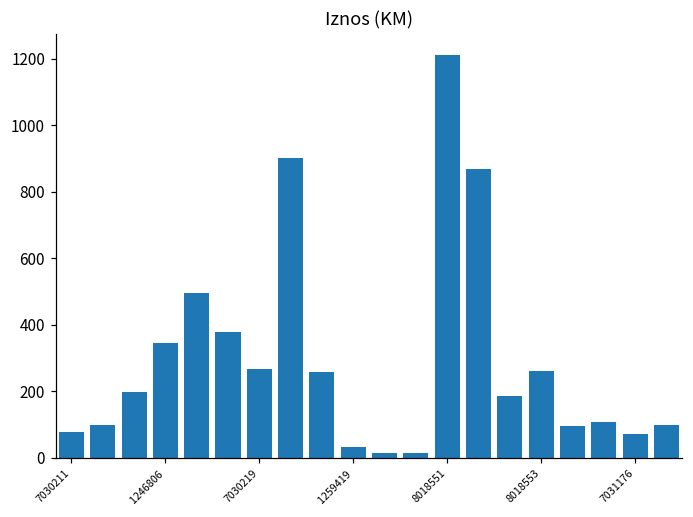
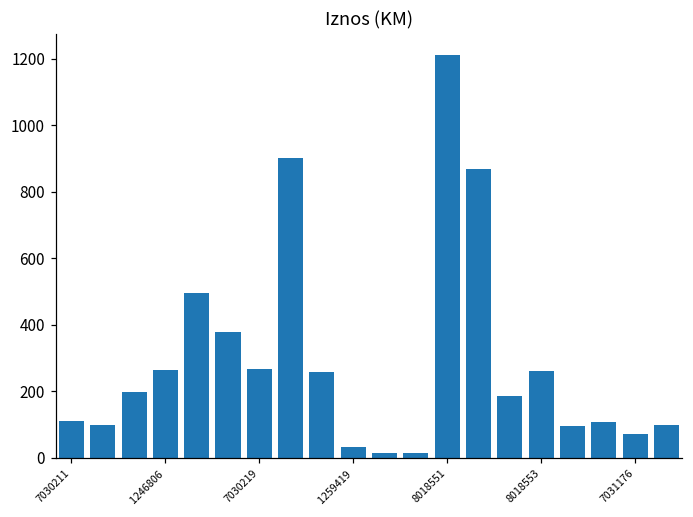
7030211: 80 -> 110
1246806: 350 -> 260
